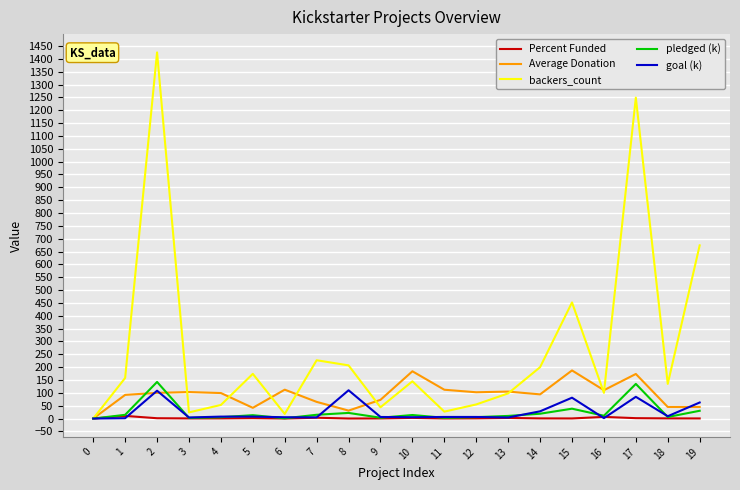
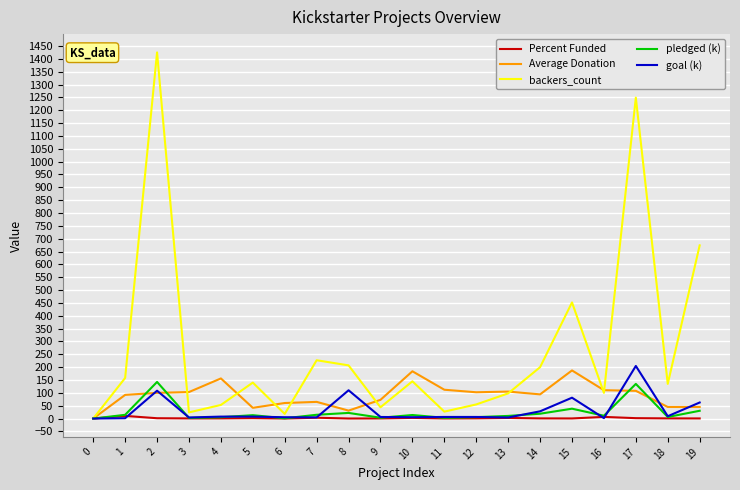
Average Donation, 4: 100 -> 160
backers_count, 5: 170 -> 140
Average Donation, 6: 110 -> 60
Average Donation, 17: 170 -> 110
goal (k), 17: 80 -> 200
